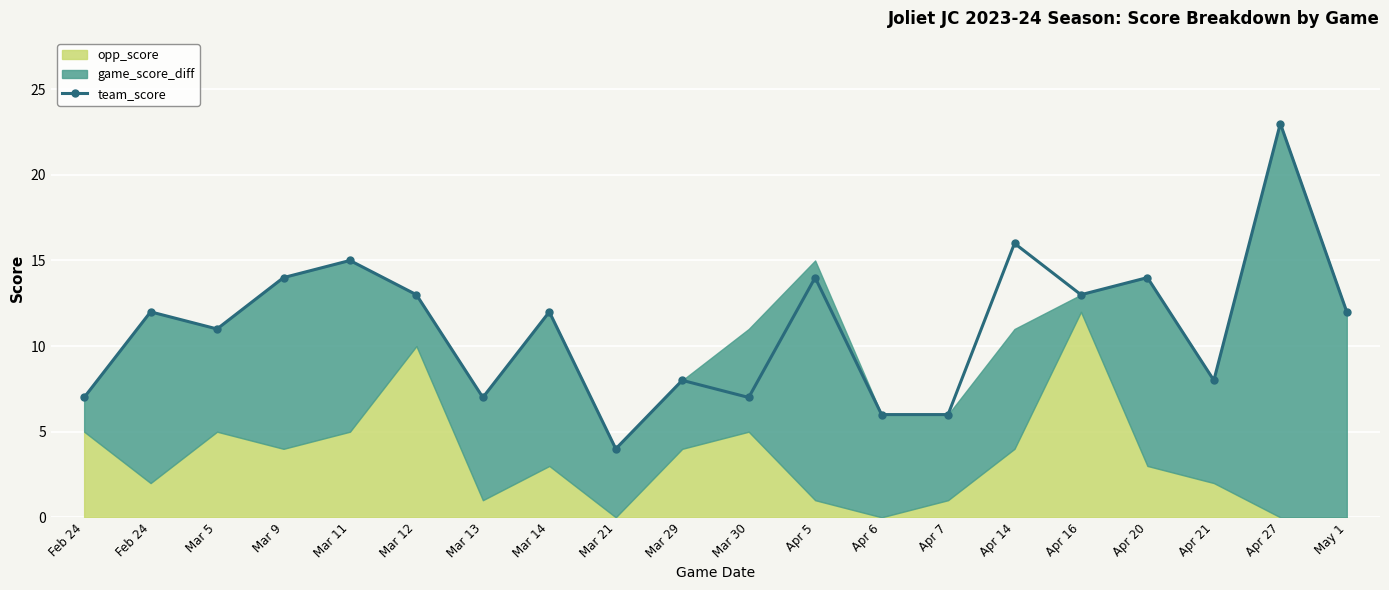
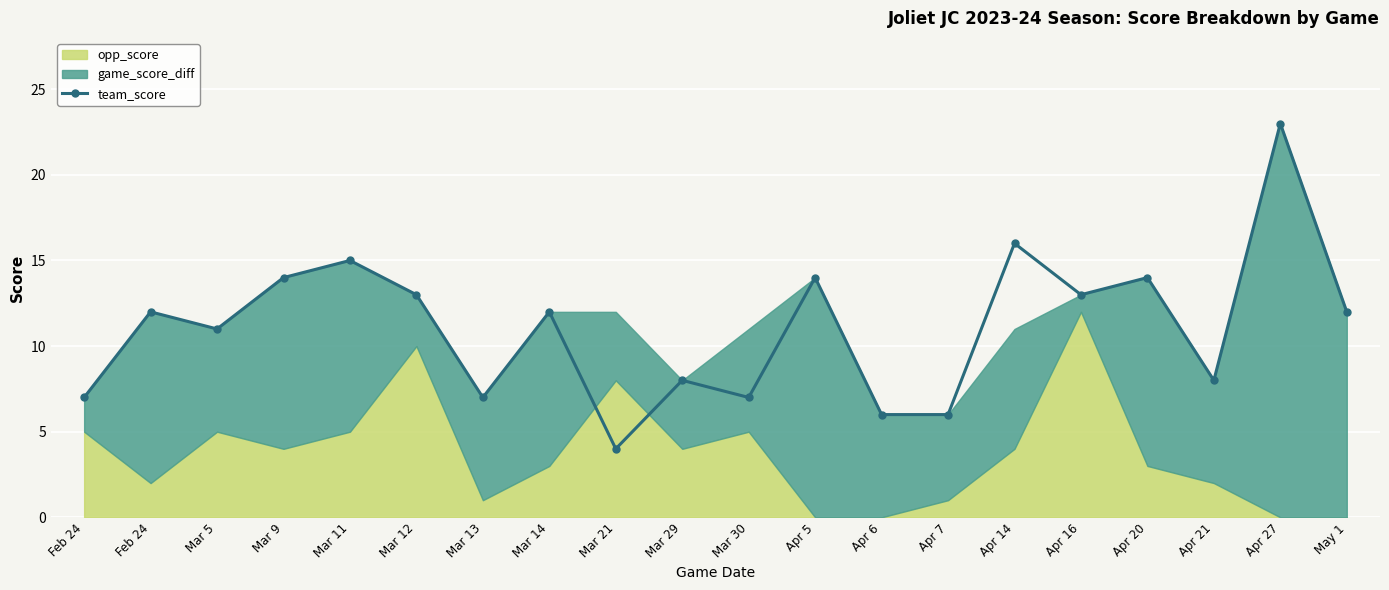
opp_score, Mar 21: 0 -> 8
opp_score, Apr 5: 1 -> 0
